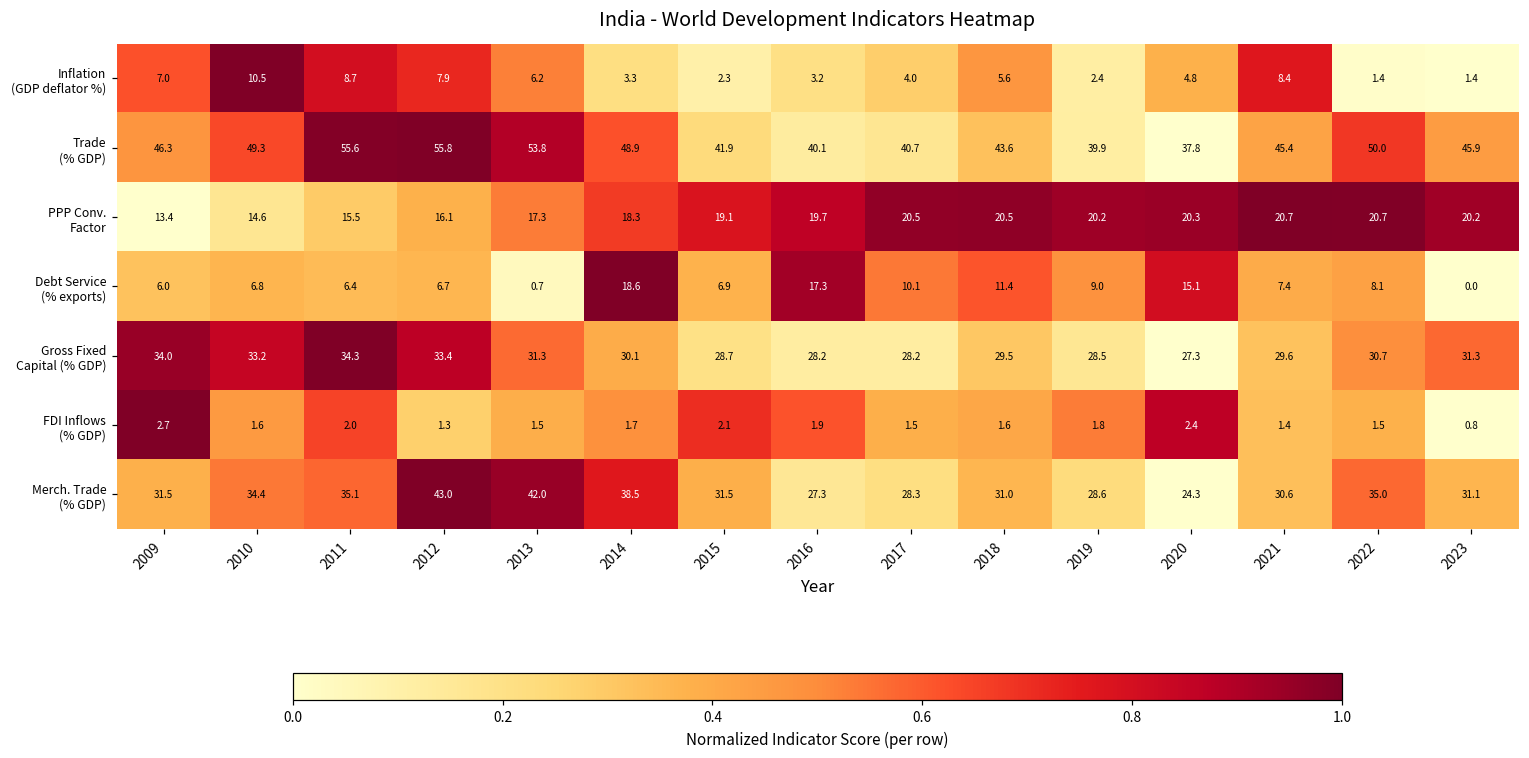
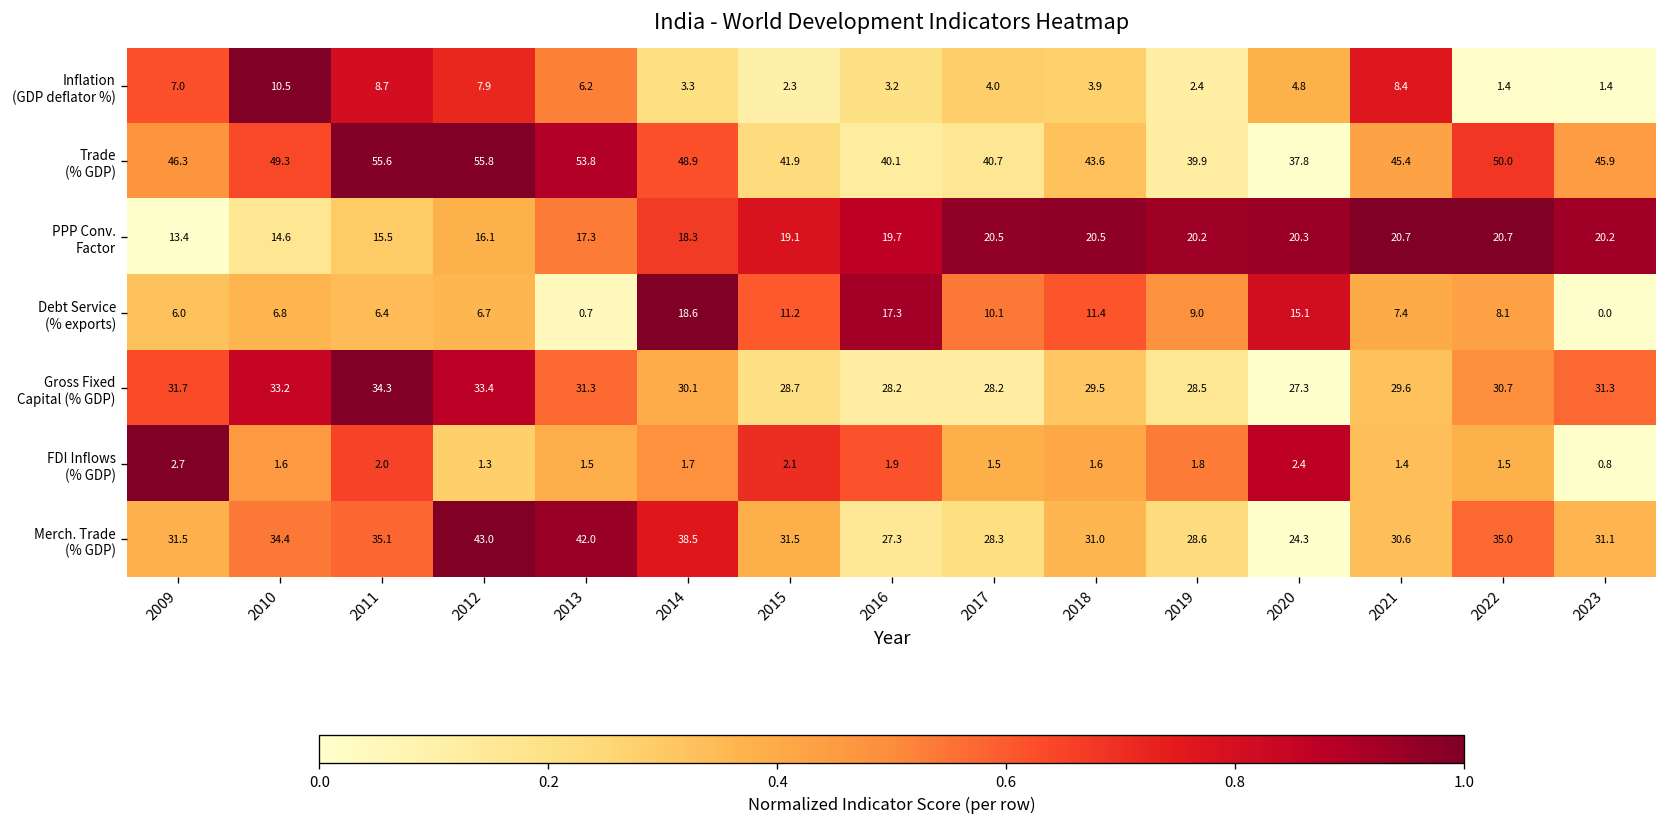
Inflation (GDP deflator %), 2018: 5.6 -> 3.9
Debt Service (% exports), 2015: 6.9 -> 11.2
Gross Fixed Capital (% GDP), 2009: 34.0 -> 31.7
